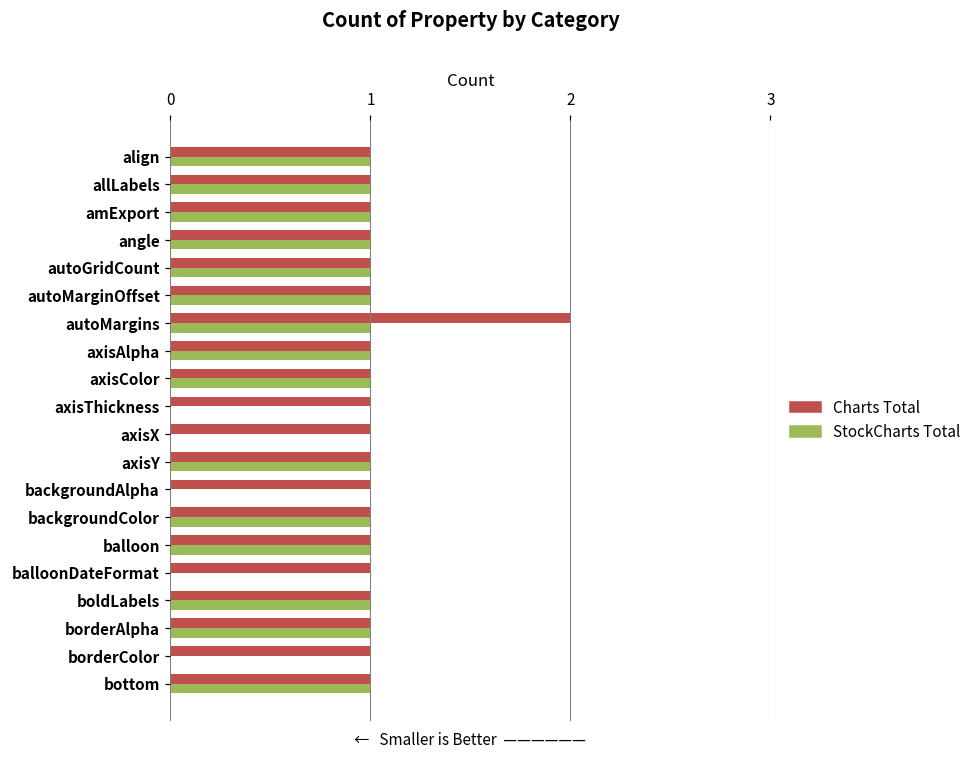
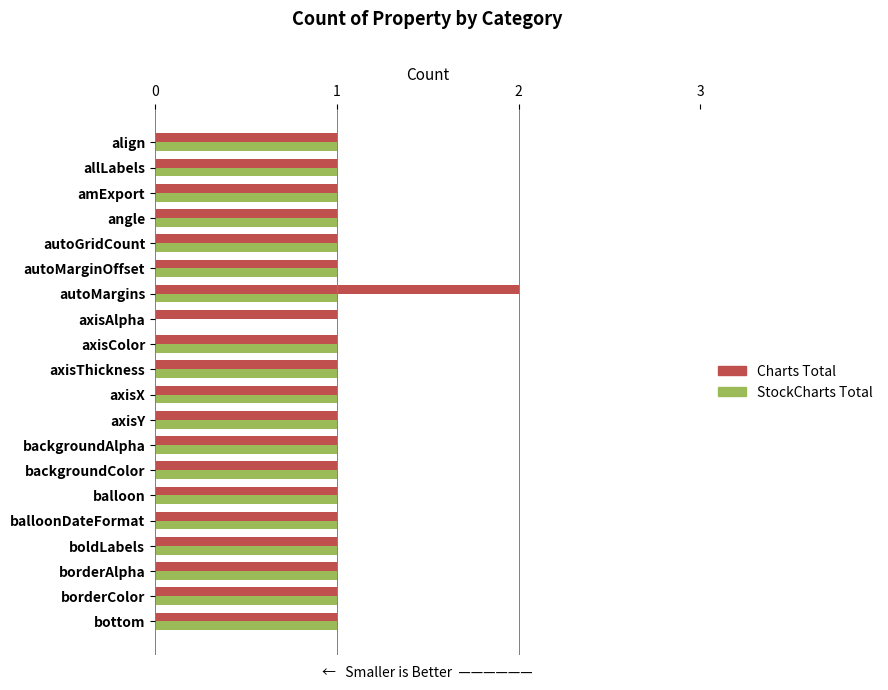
StockCharts Total, axisAlpha: 1 -> 0
StockCharts Total, axisThickness: 0 -> 1
StockCharts Total, axisX: 0 -> 1
StockCharts Total, backgroundAlpha: 0 -> 1
StockCharts Total, balloonDateFormat: 0 -> 1
StockCharts Total, borderColor: 0 -> 1
